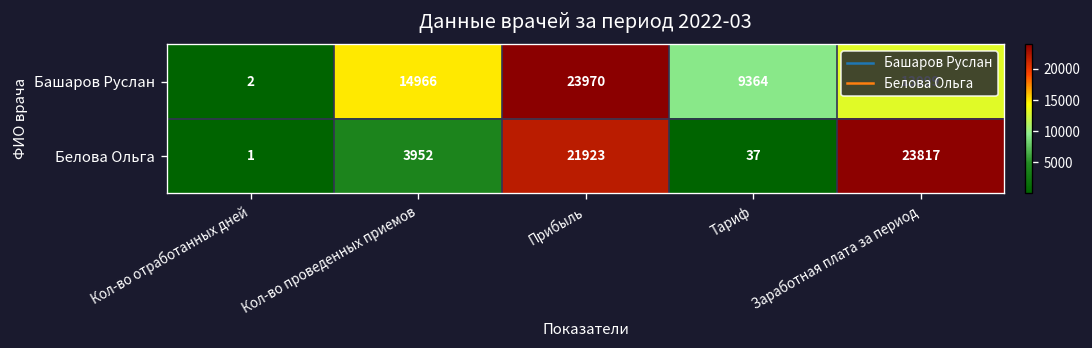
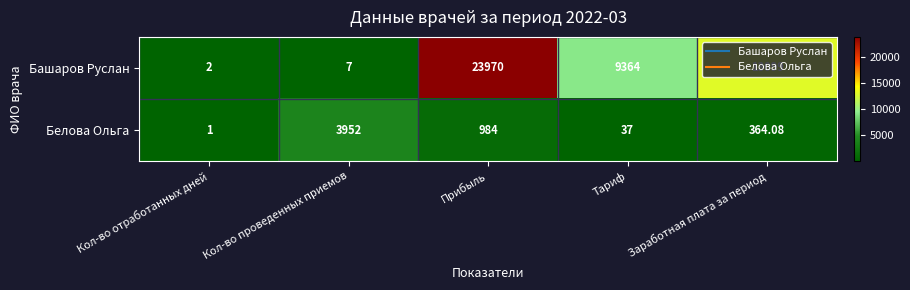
Башаров Руслан, Кол-во проведенных приемов: 14966 -> 7
Белова Ольга, Прибыль: 21923 -> 984
Белова Ольга, Заработная плата за период: 23817 -> 364.08
